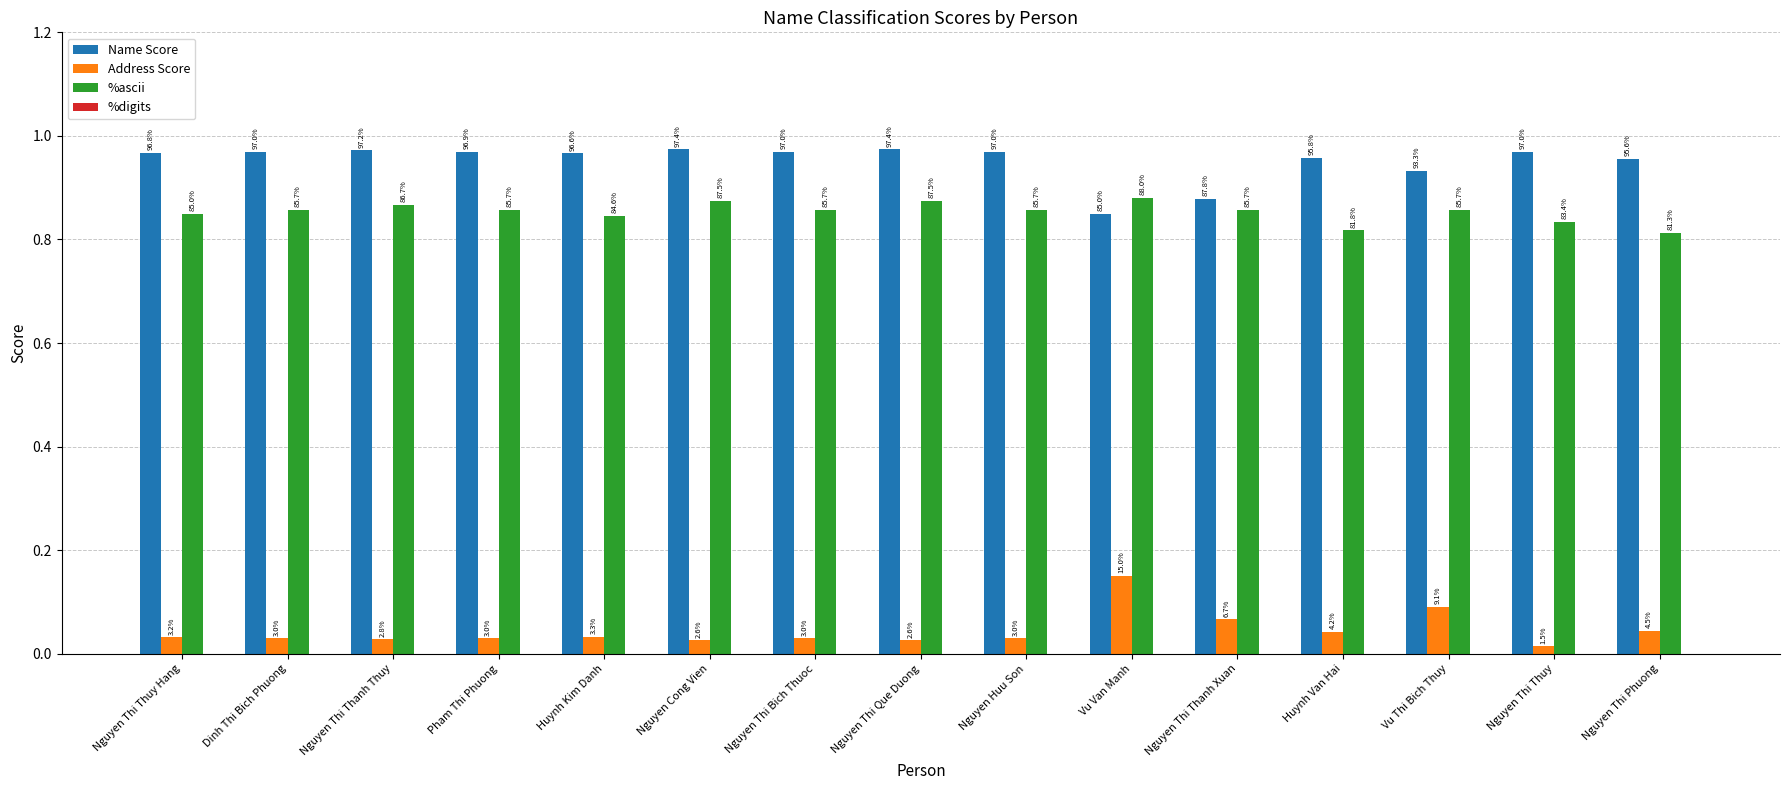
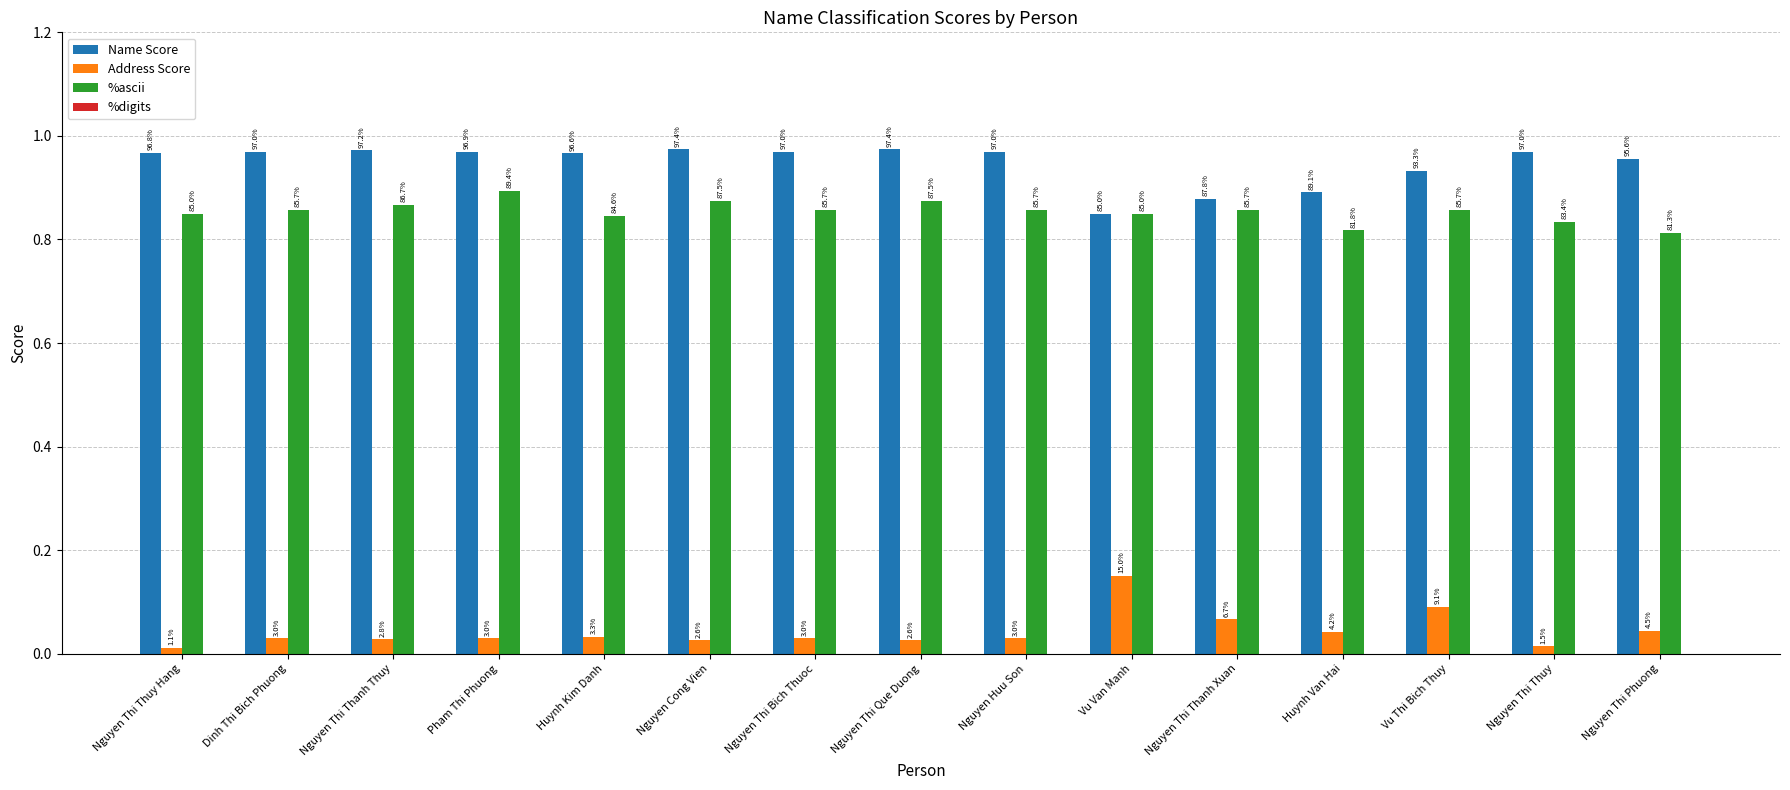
Address Score, Nguyen Thi Thuy Hang: 3.2% -> 1.1%
%ascii, Pham Thi Phuong: 85.7% -> 89.4%
%ascii, Vu Van Manh: 88.0% -> 85.0%
Name Score, Huynh Van Hai: 95.8% -> 89.1%
